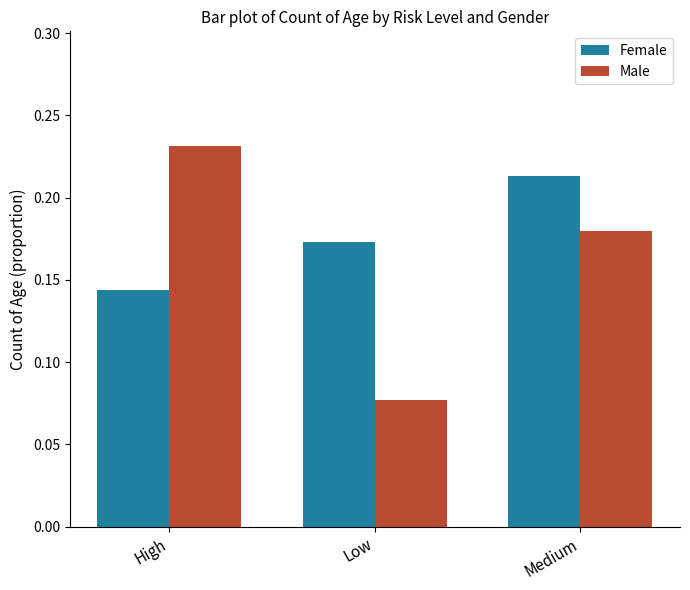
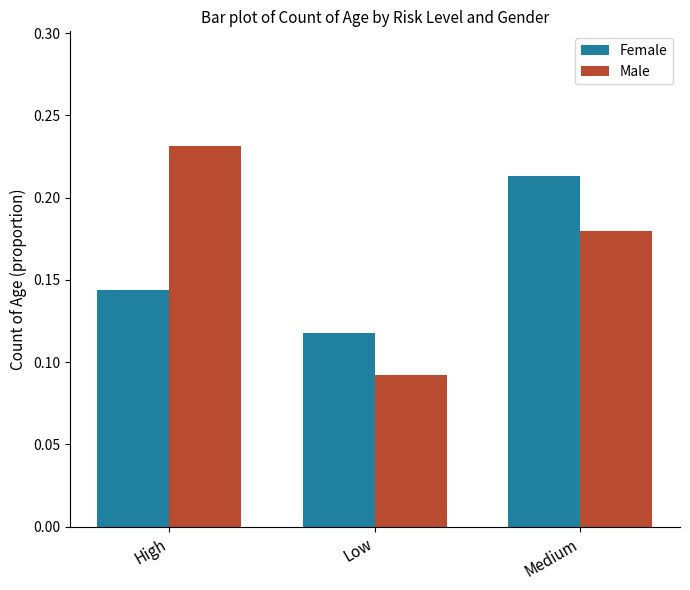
Female, Low: 0.173 -> 0.118
Male, Low: 0.077 -> 0.092
